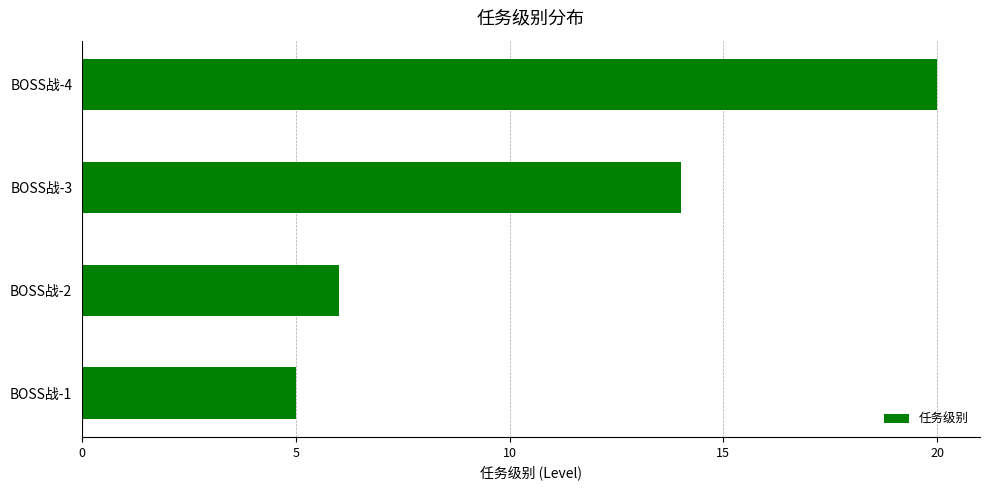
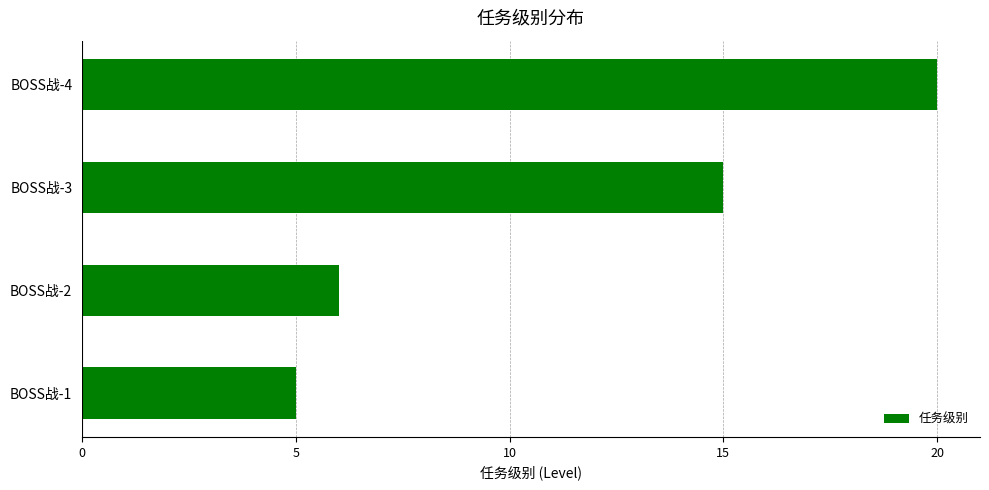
BOSS战-3: 14 -> 15
